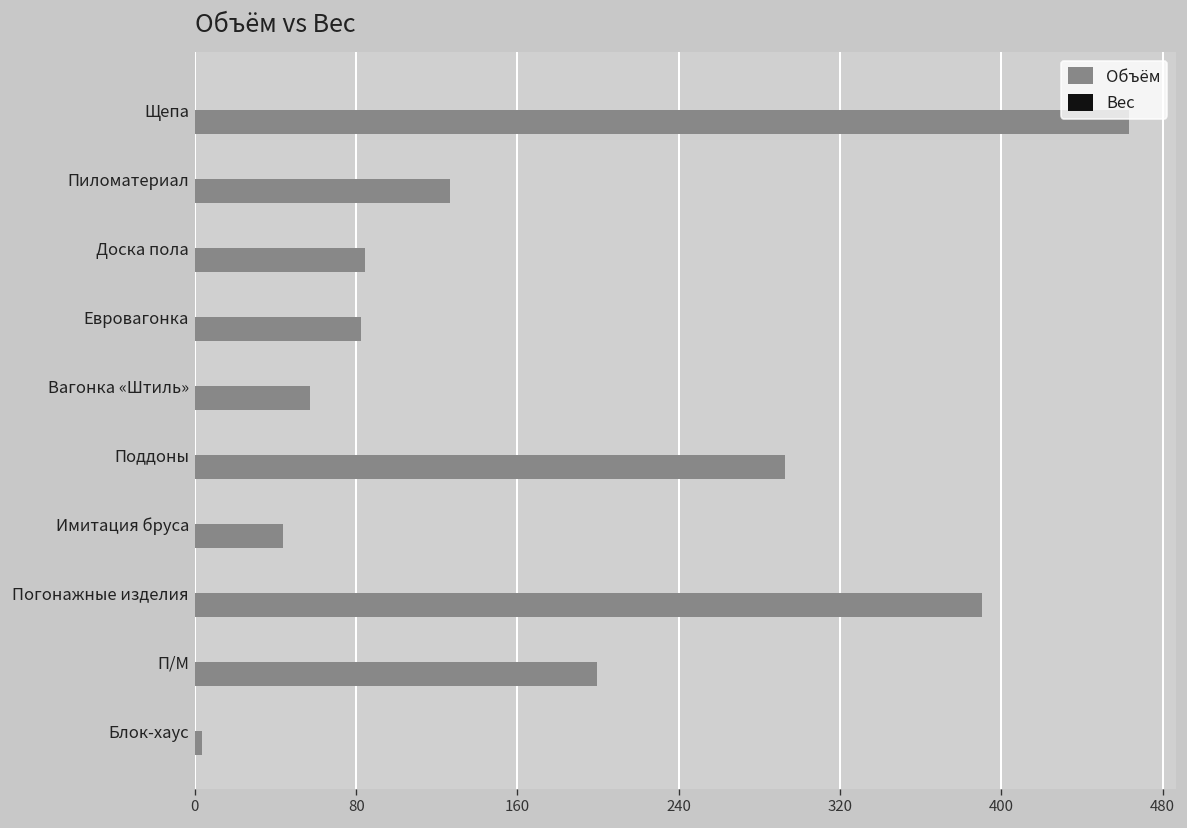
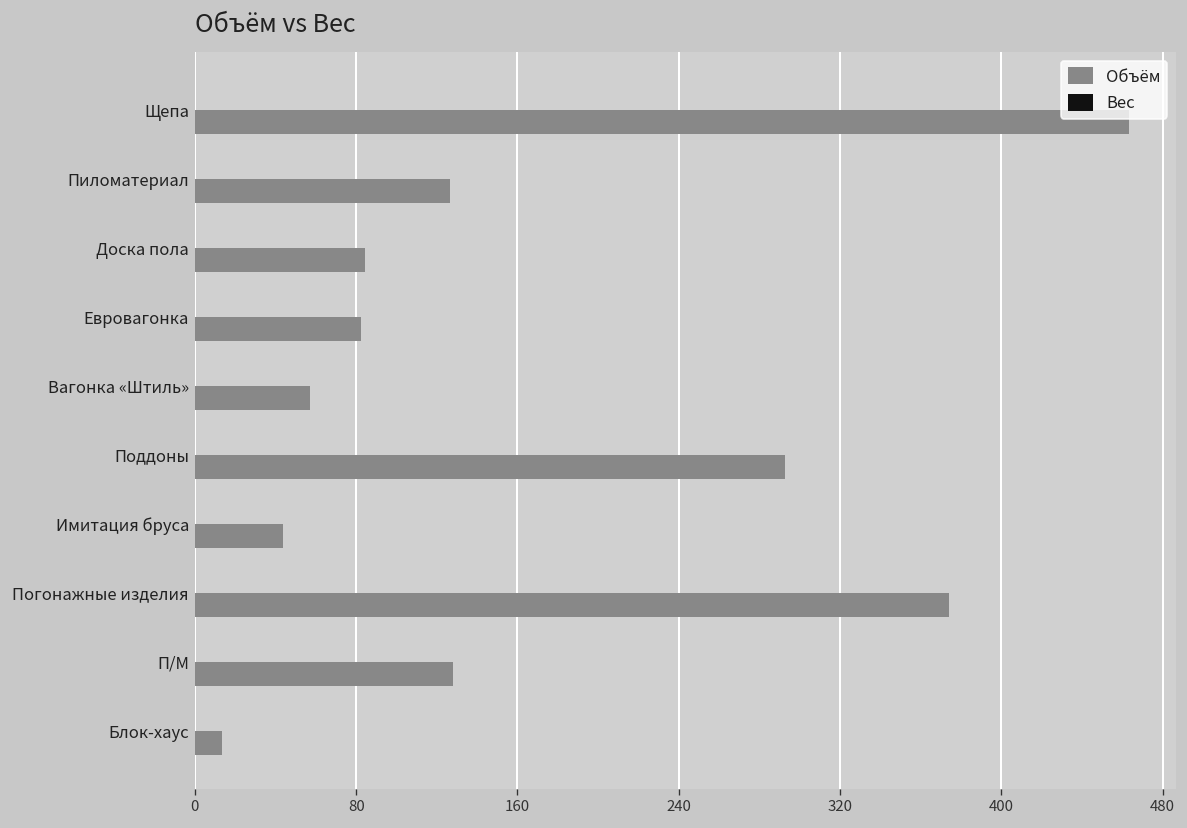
Объём, Погонажные изделия: 390 -> 374
Объём, П/М: 200 -> 128
Объём, Блок-хаус: 3 -> 13
